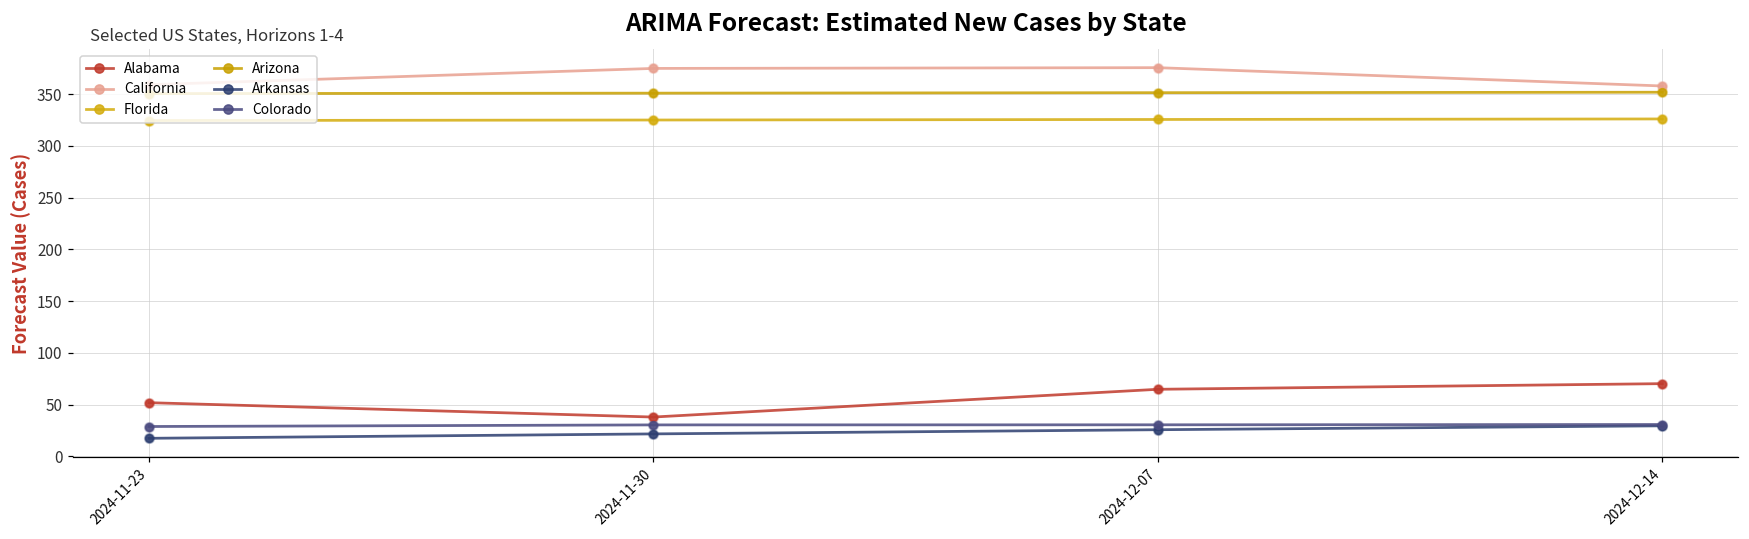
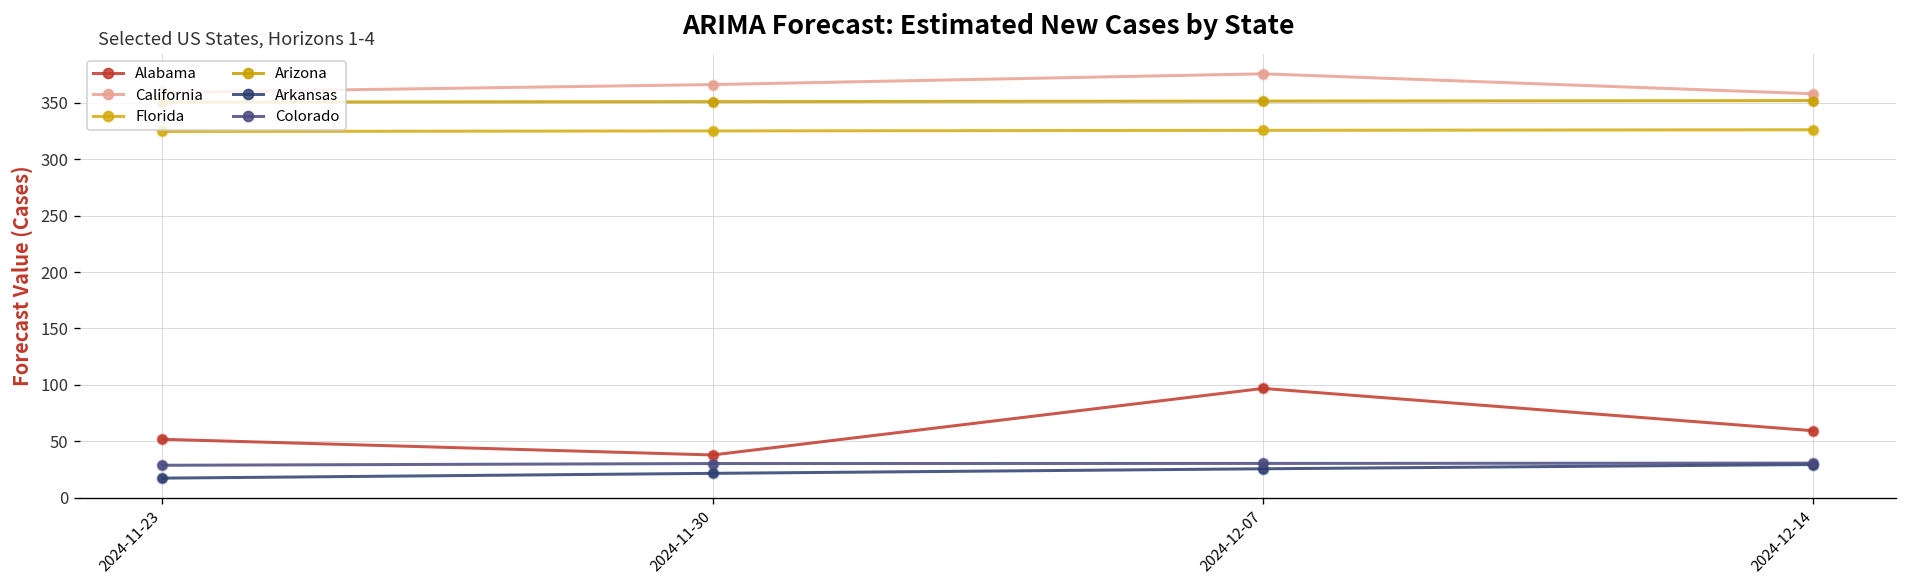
California, 2024-11-30: 375 -> 366
Alabama, 2024-12-07: 60 -> 100
Alabama, 2024-12-14: 70 -> 60
